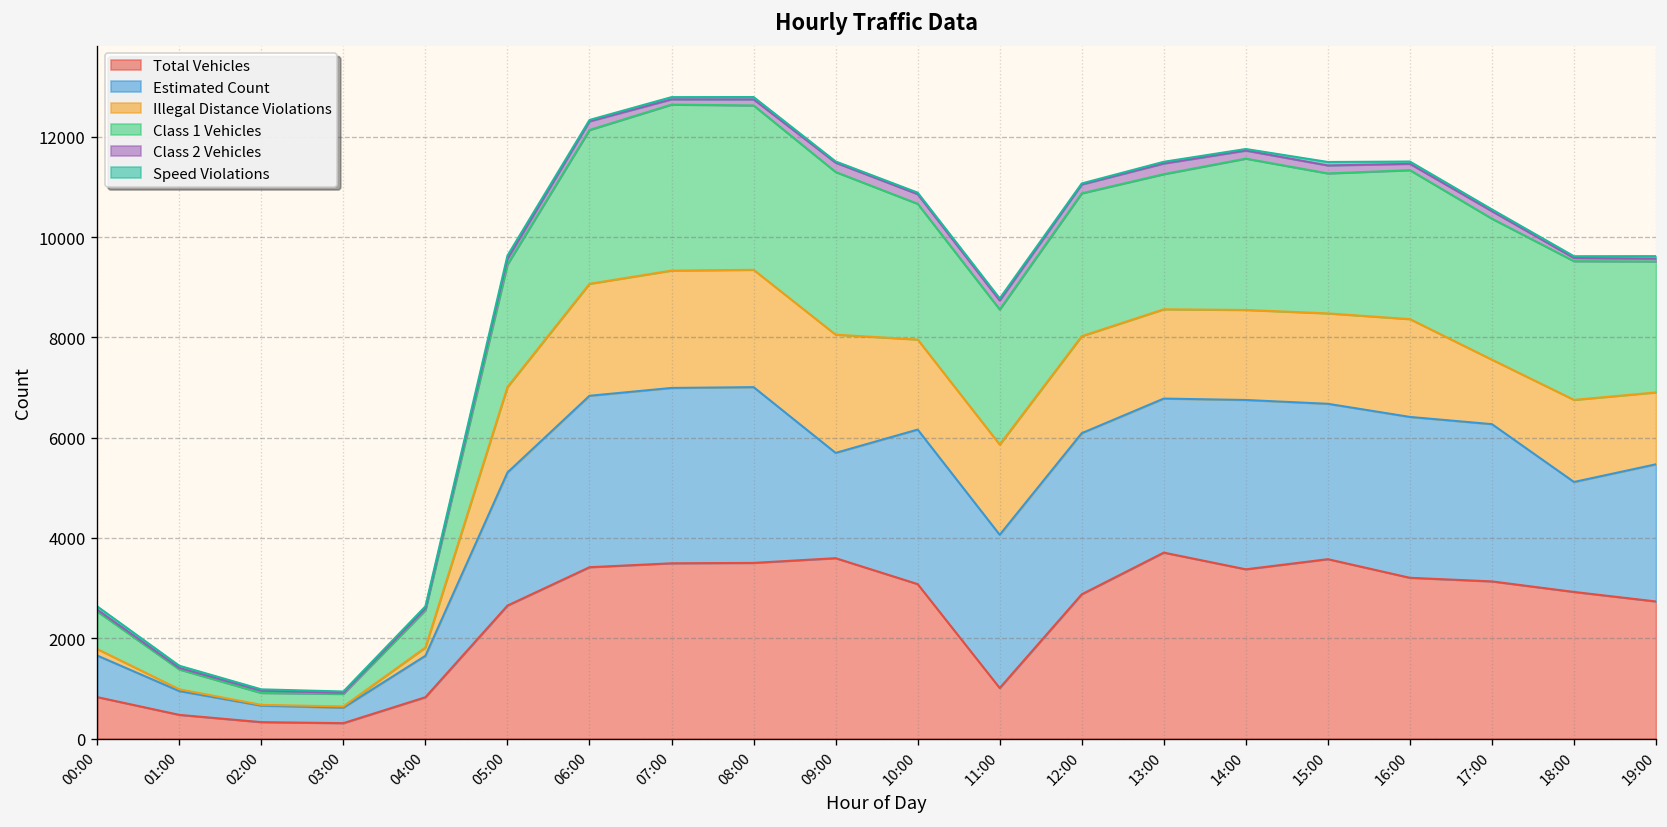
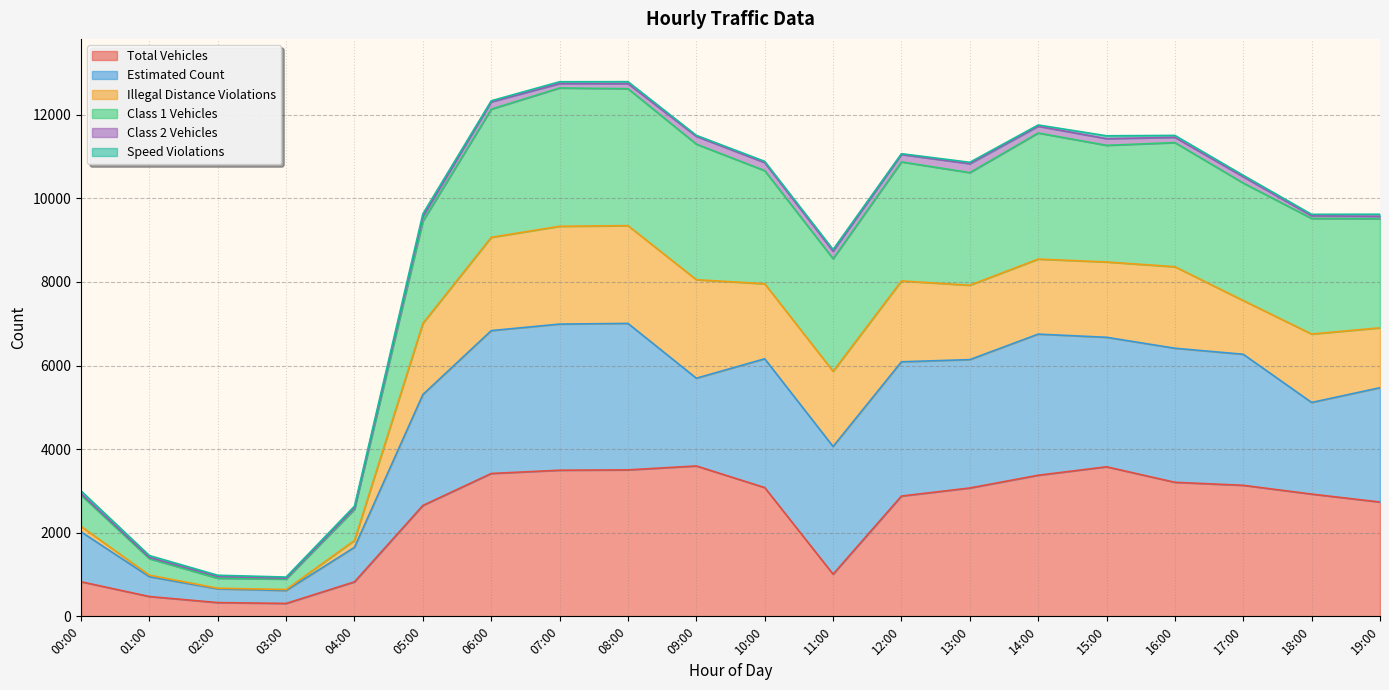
Estimated Count, 00:00: 800 -> 1200
Total Vehicles, 13:00: 3700 -> 3100
